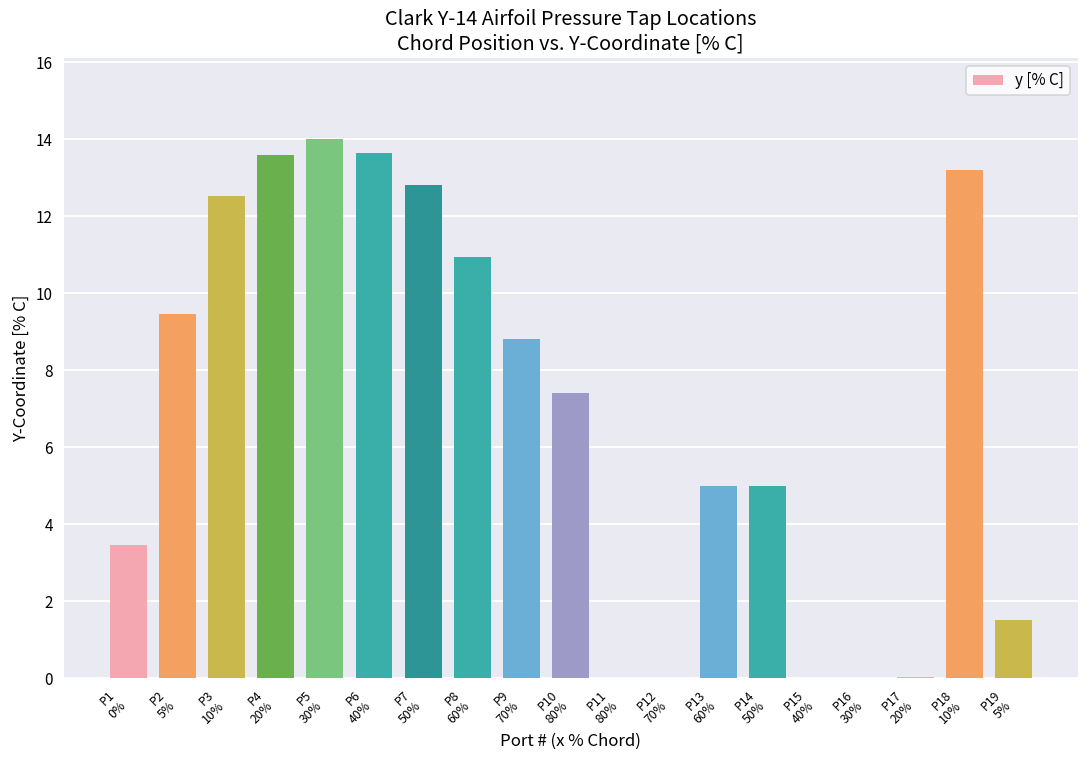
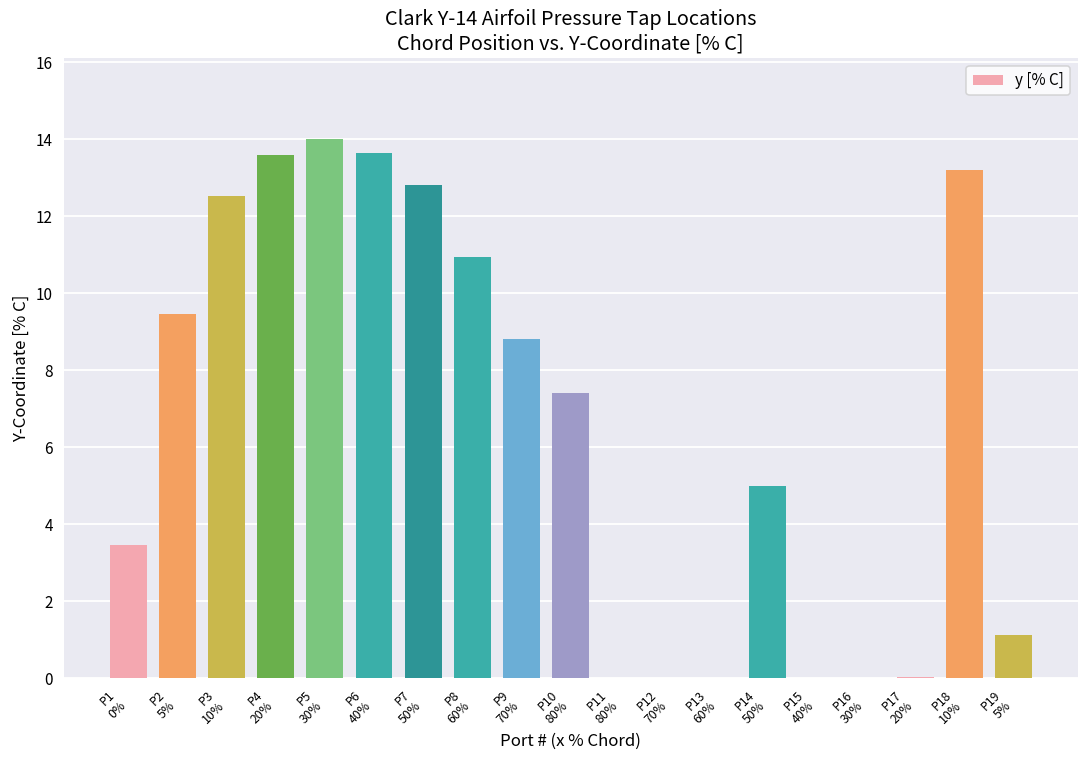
P13 60%: 5 -> 0
P19 5%: 1.5 -> 1.1
